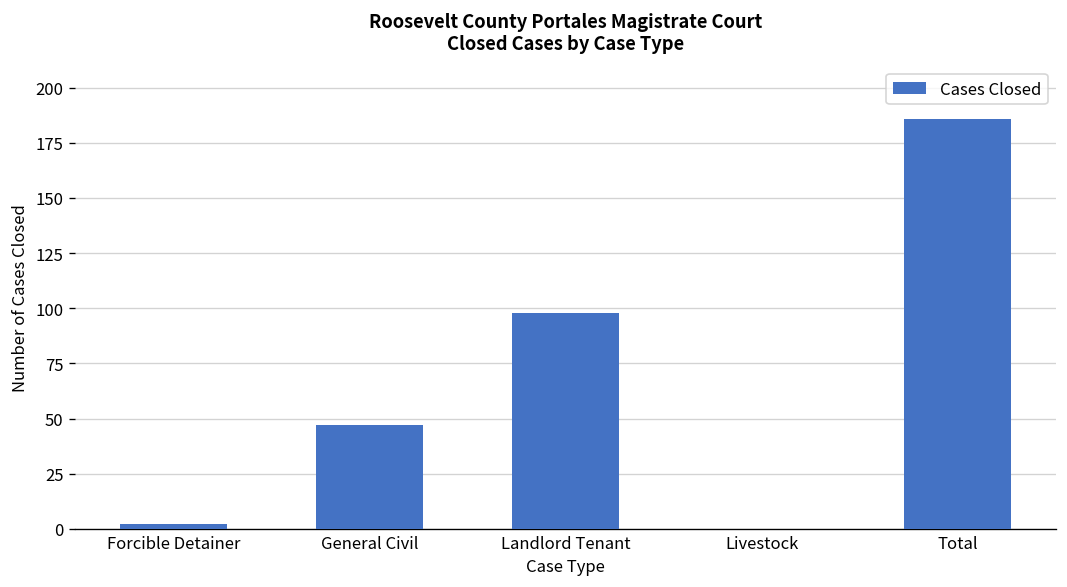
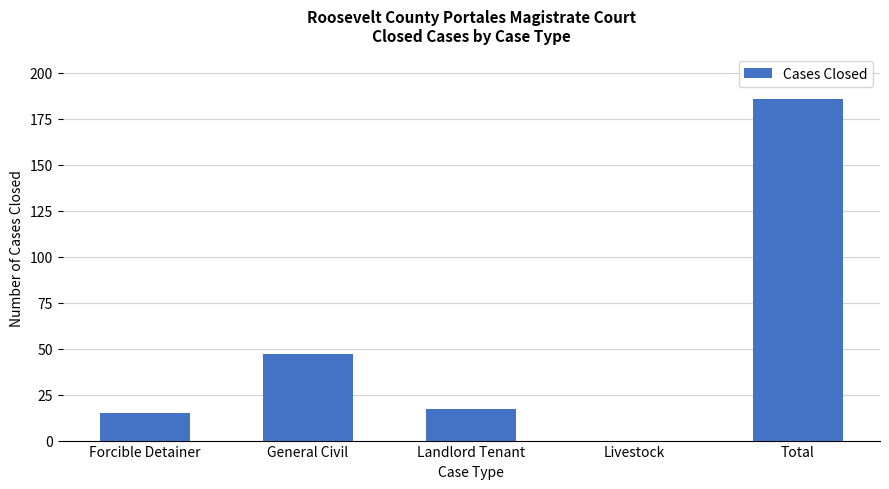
Forcible Detainer: 2 -> 15
Landlord Tenant: 98 -> 17
